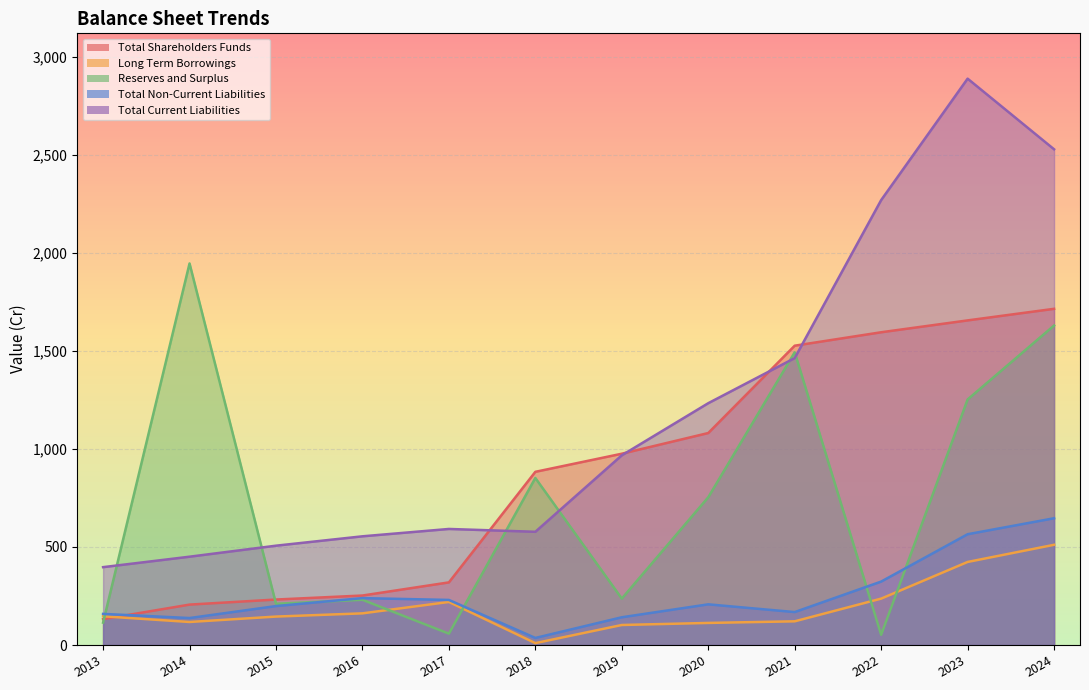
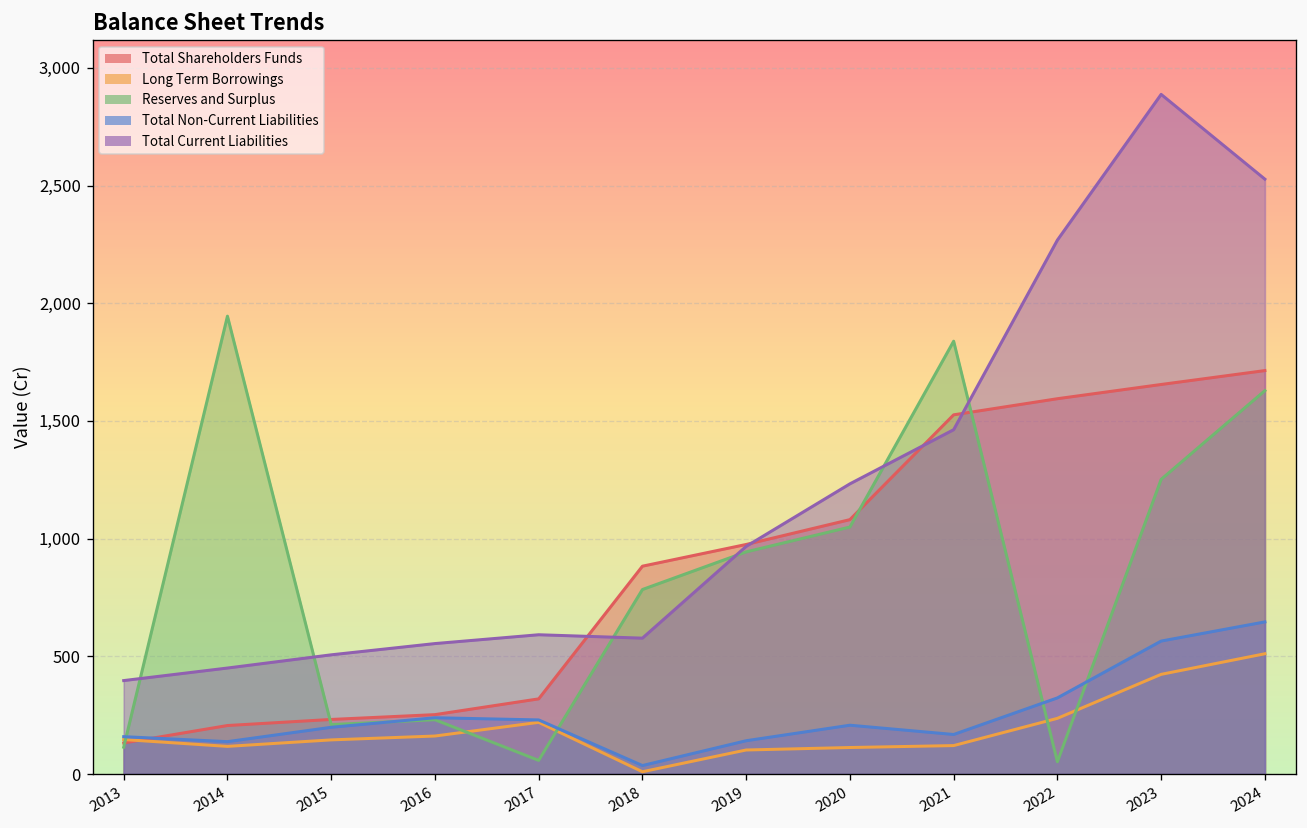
Reserves and Surplus, 2018: 850 -> 780
Reserves and Surplus, 2019: 240 -> 940
Reserves and Surplus, 2020: 750 -> 1,050
Reserves and Surplus, 2021: 1,490 -> 1,840
